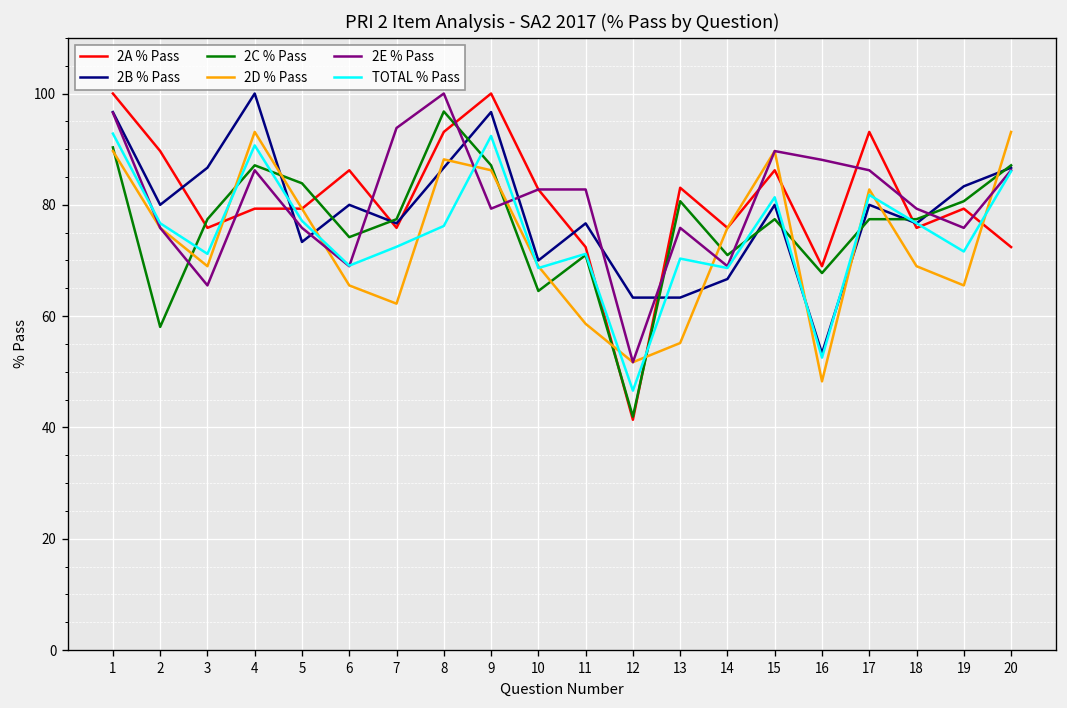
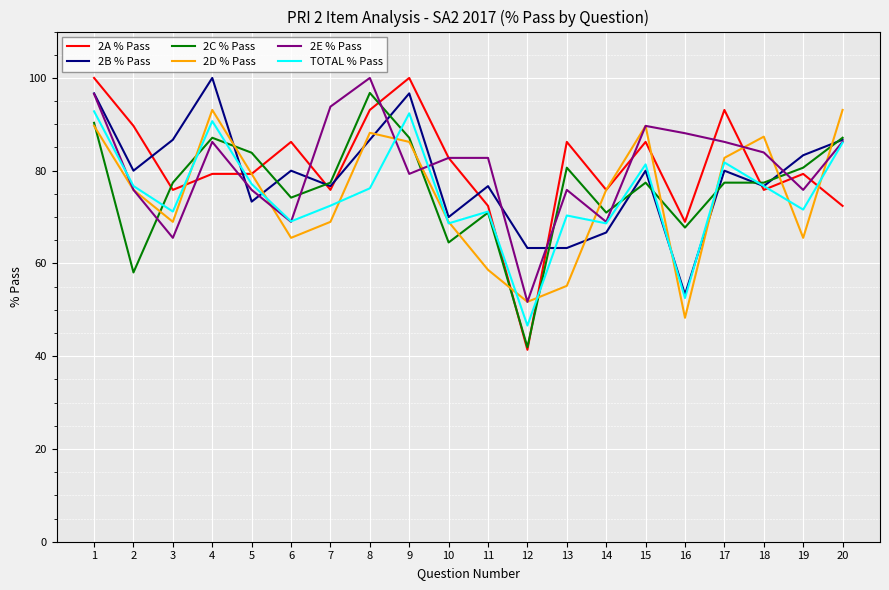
2D % Pass, 7: 62 -> 69
2A % Pass, 13: 83 -> 86
2D % Pass, 18: 69 -> 87
2E % Pass, 18: 79 -> 84
